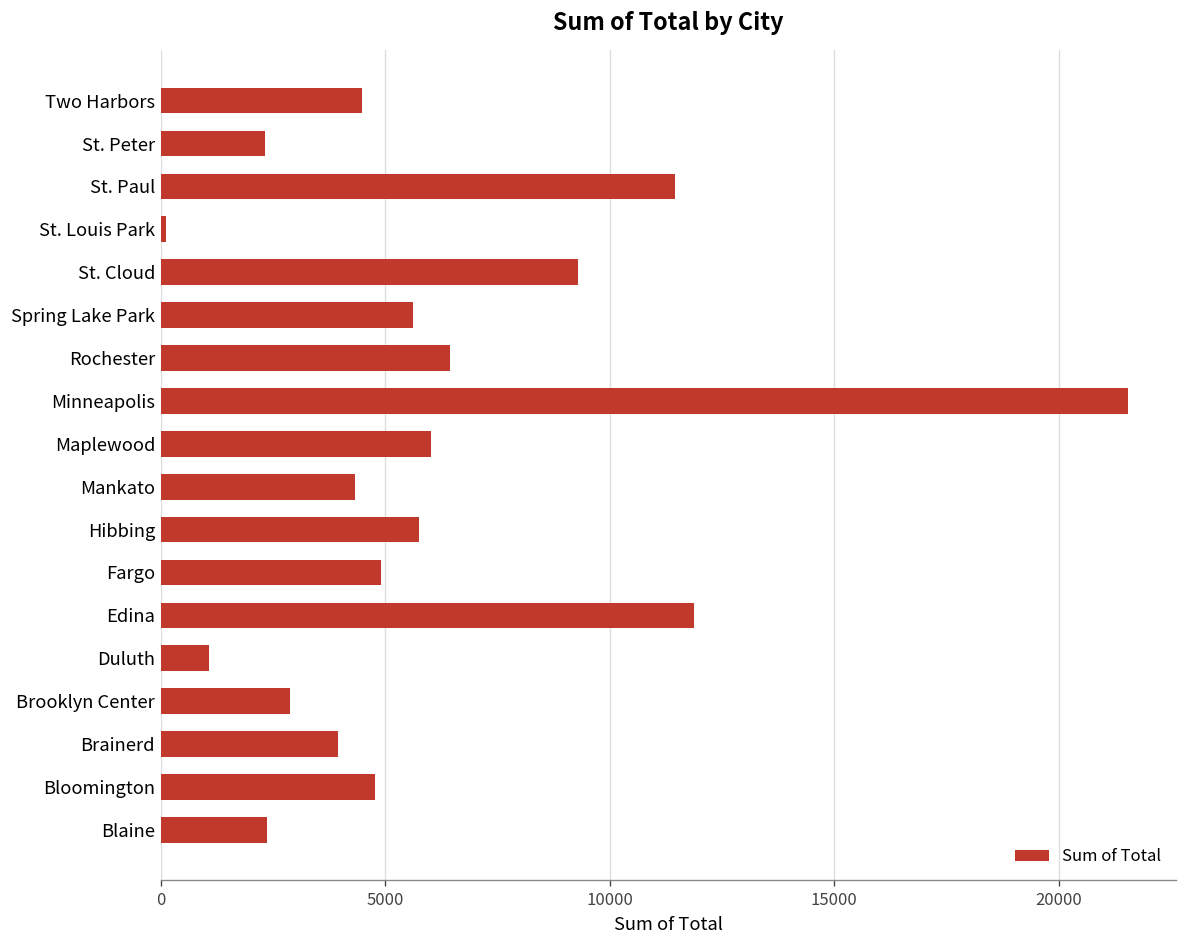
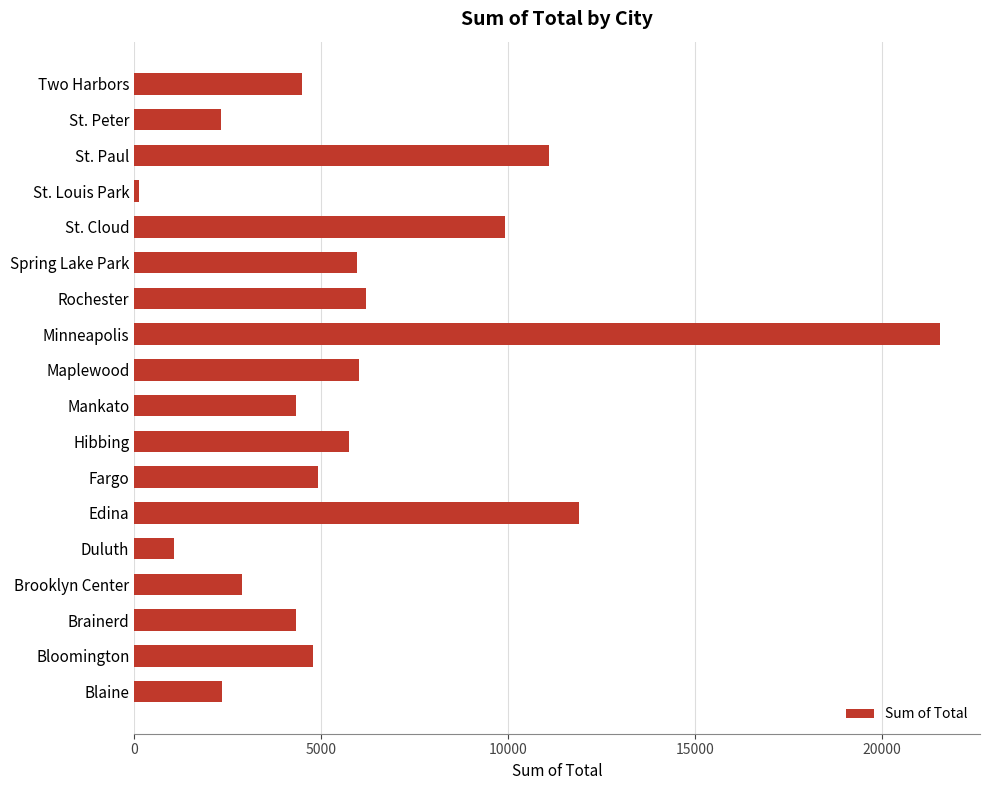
St. Paul: 11500 -> 11100
St. Cloud: 9300 -> 9900
Spring Lake Park: 5600 -> 6000
Rochester: 6400 -> 6200
Brainerd: 4000 -> 4300
